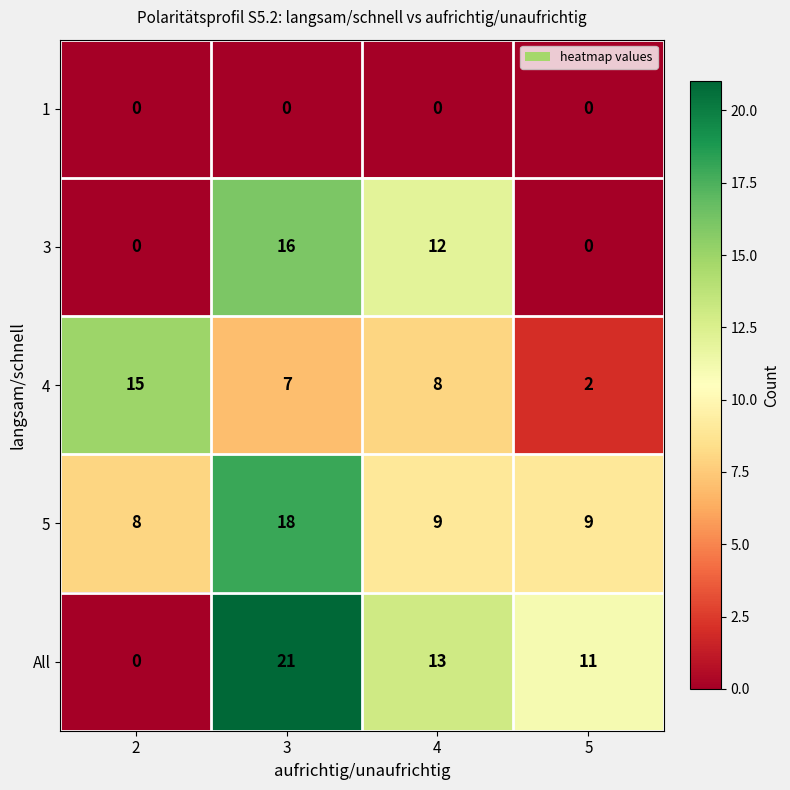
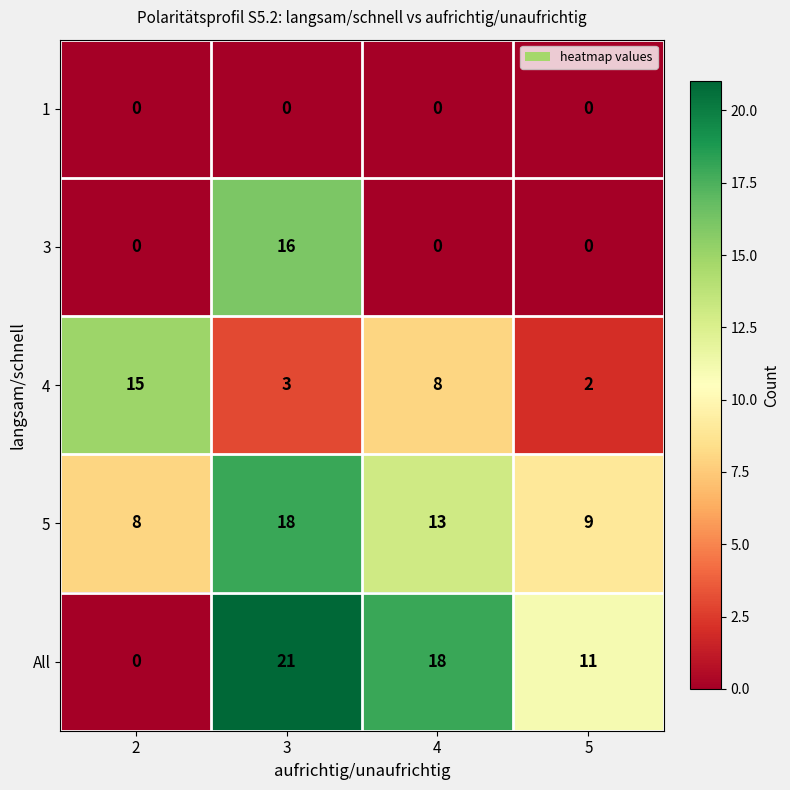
3, 4: 12 -> 0
4, 3: 7 -> 3
5, 4: 9 -> 13
All, 4: 13 -> 18
